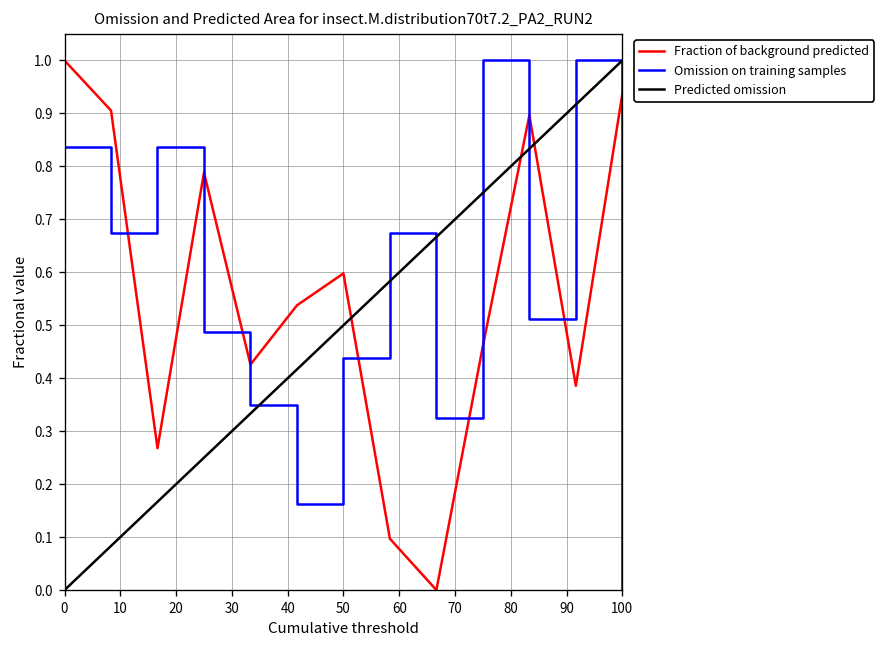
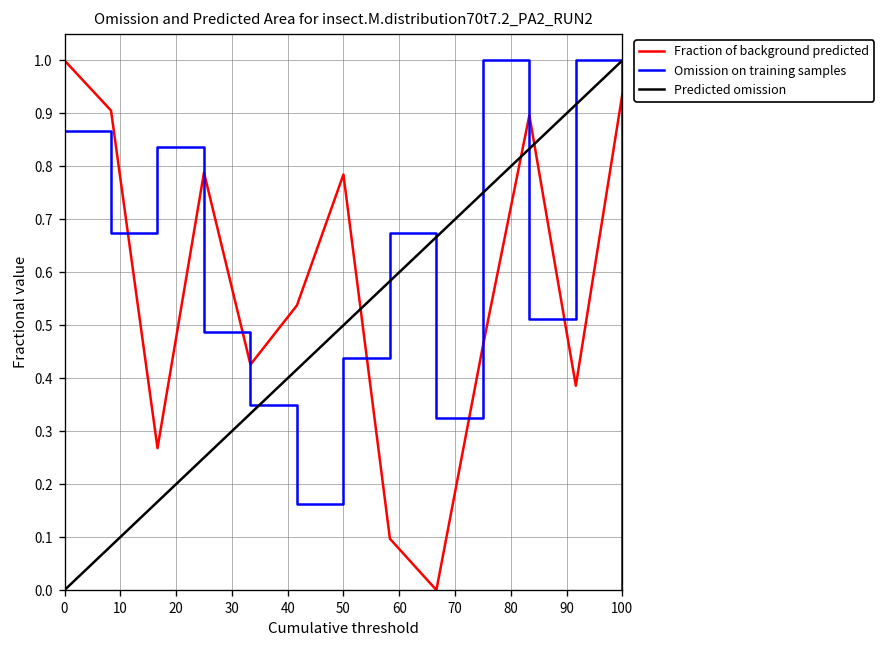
Omission on training samples, 0: 0.84 -> 0.87
Fraction of background predicted, 50: 0.60 -> 0.78
